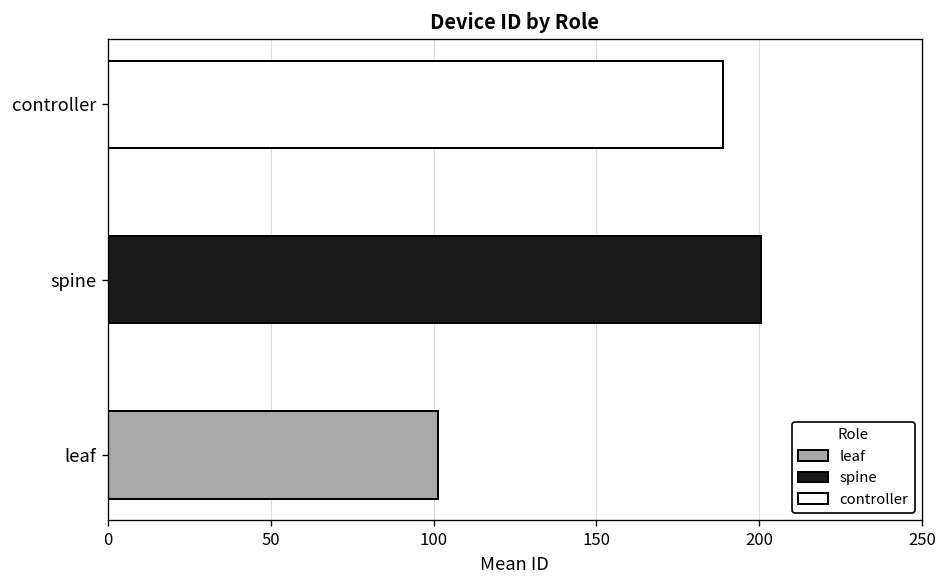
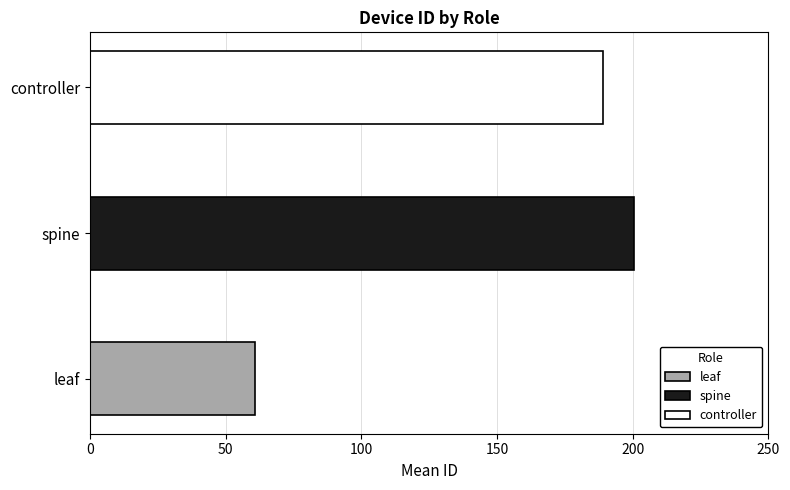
leaf: 102 -> 61
